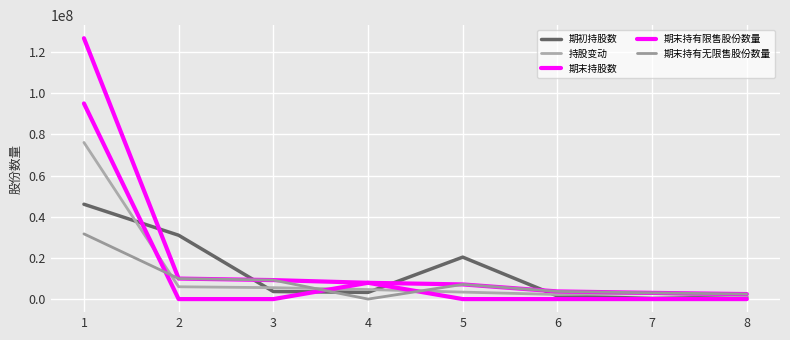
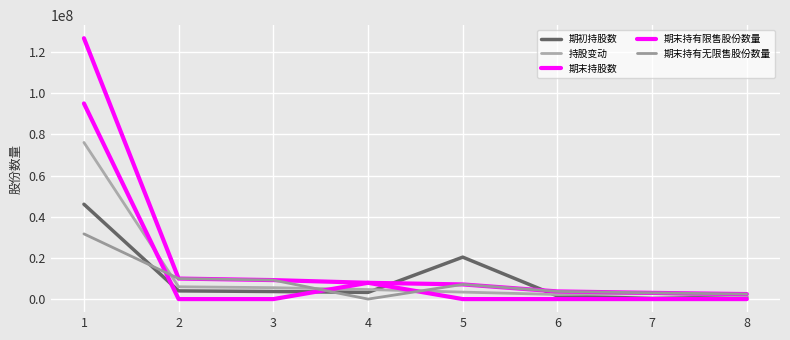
期初持股数, 2: 31000000 -> 4000000
